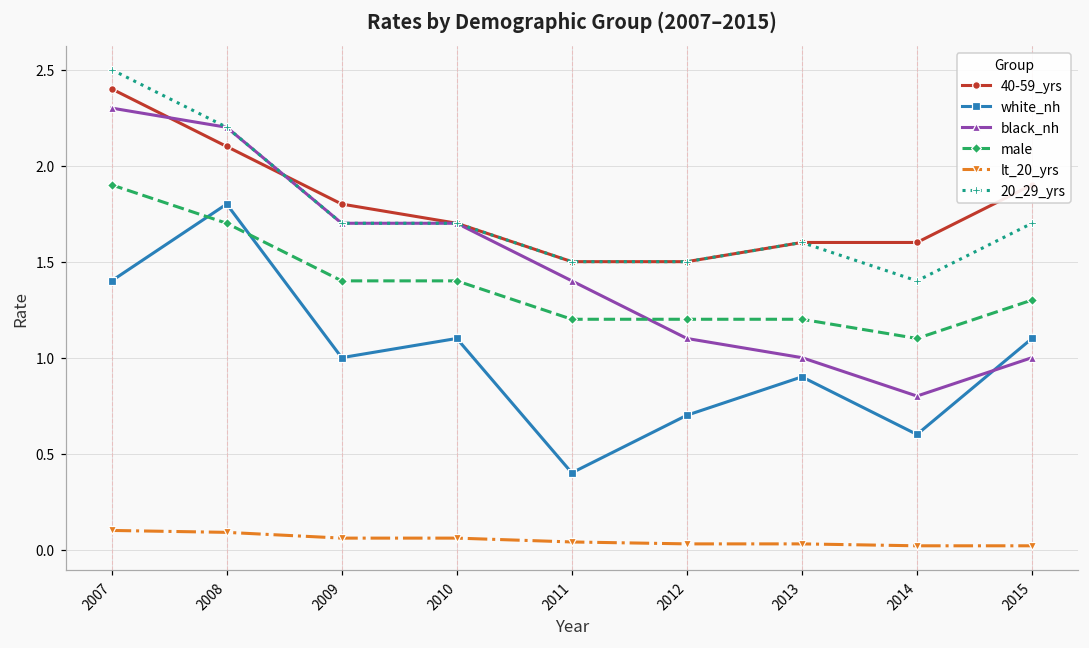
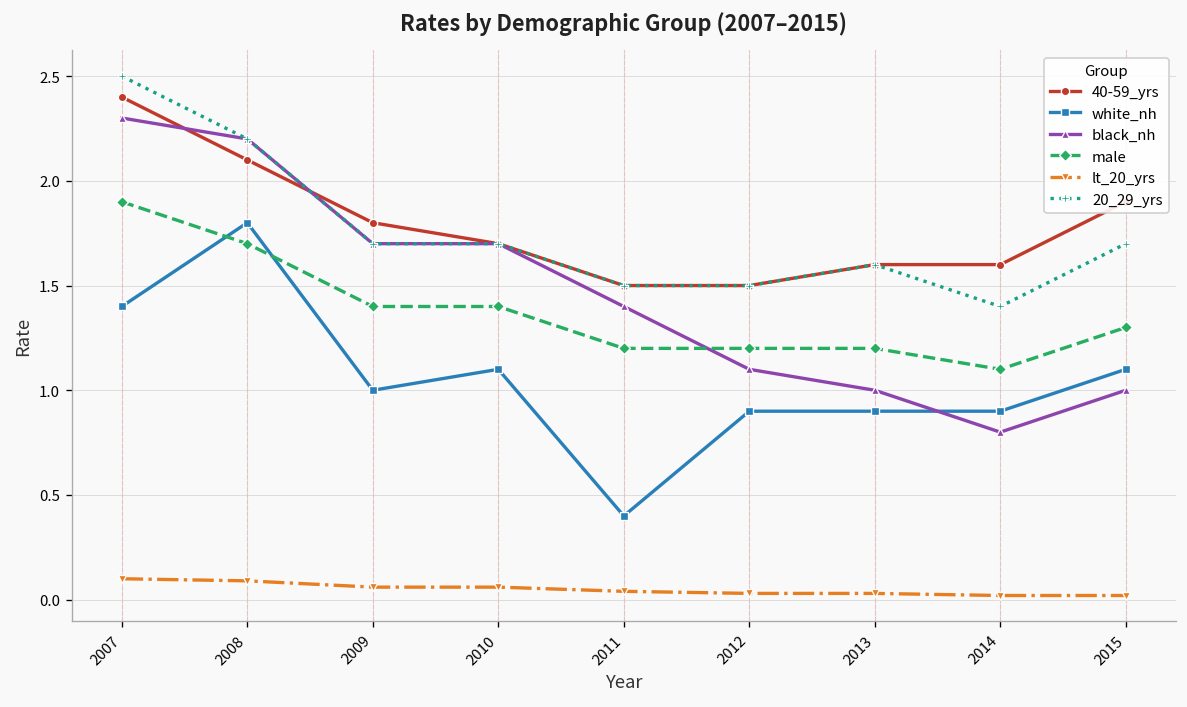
white_nh, 2012: 0.7 -> 0.9
white_nh, 2014: 0.6 -> 0.9
